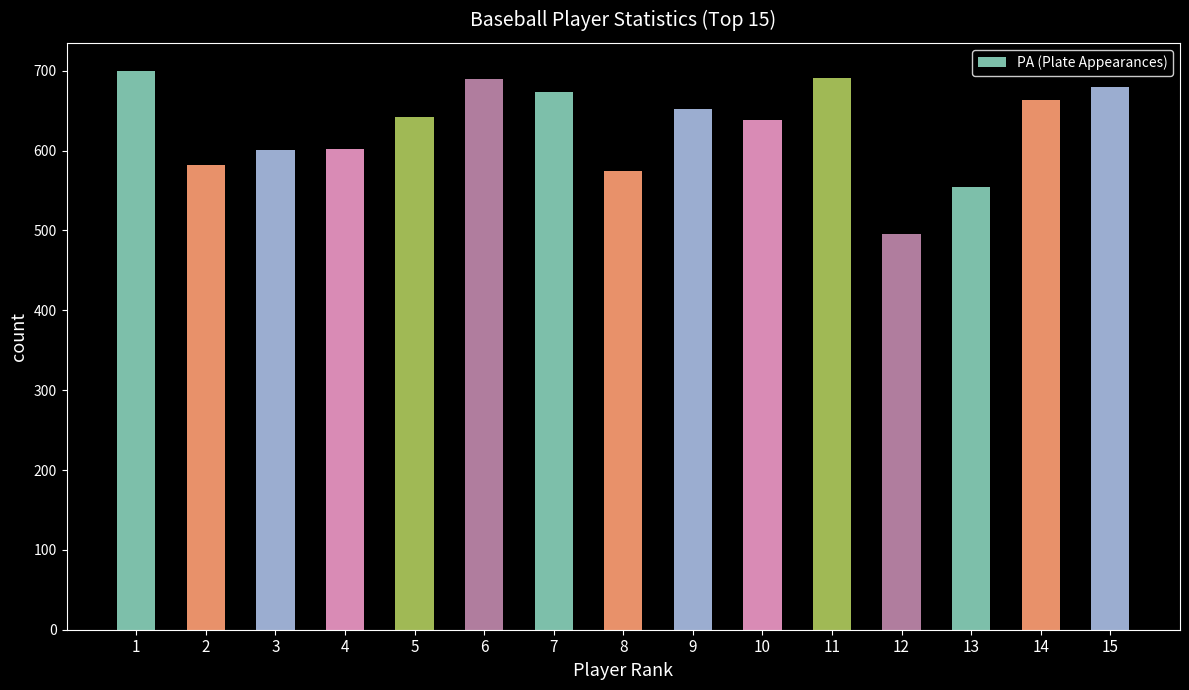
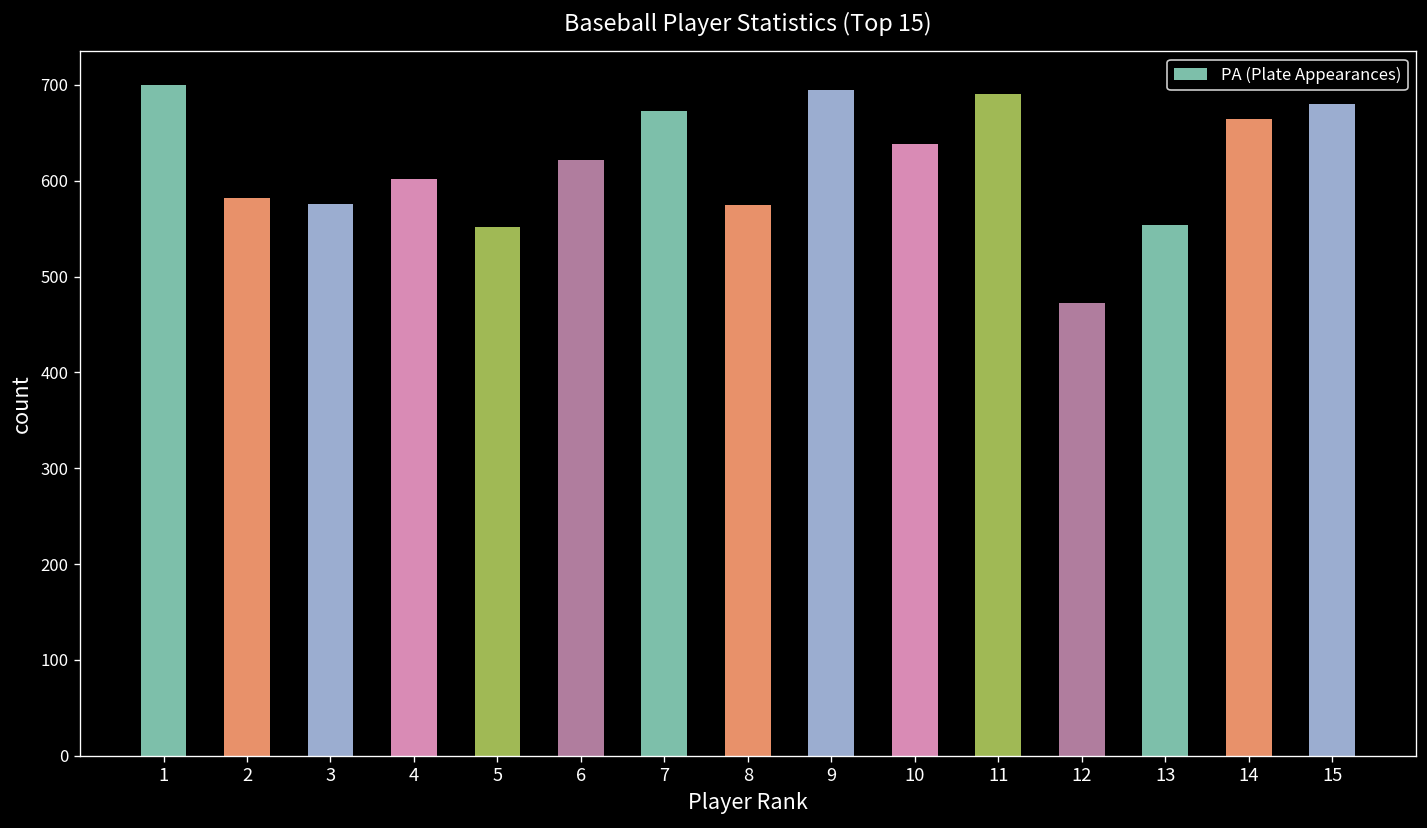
3: 600 -> 580
5: 640 -> 550
6: 690 -> 620
9: 650 -> 700
12: 500 -> 470
